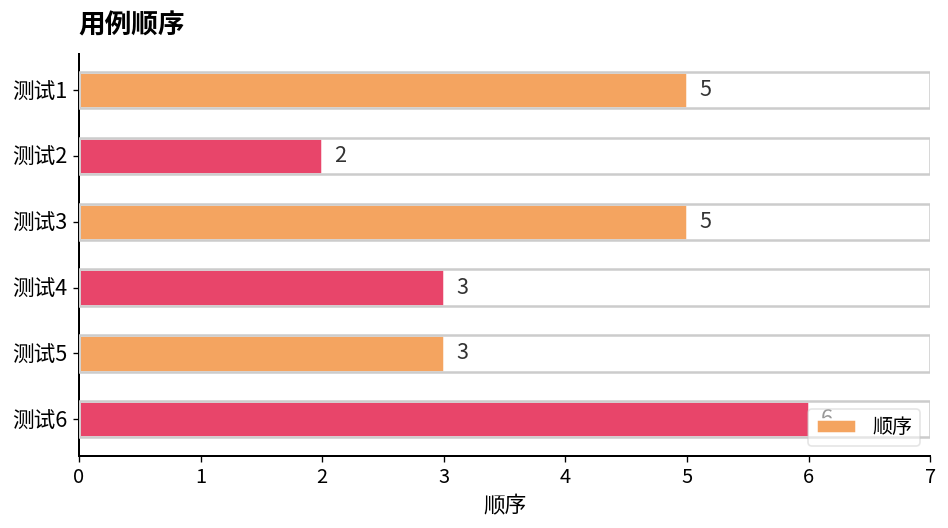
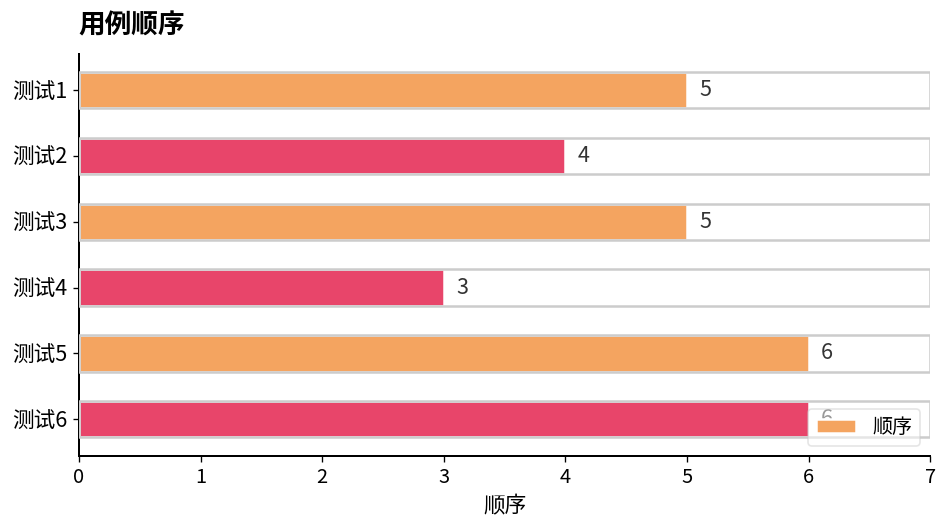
测试2: 2 -> 4
测试5: 3 -> 6
